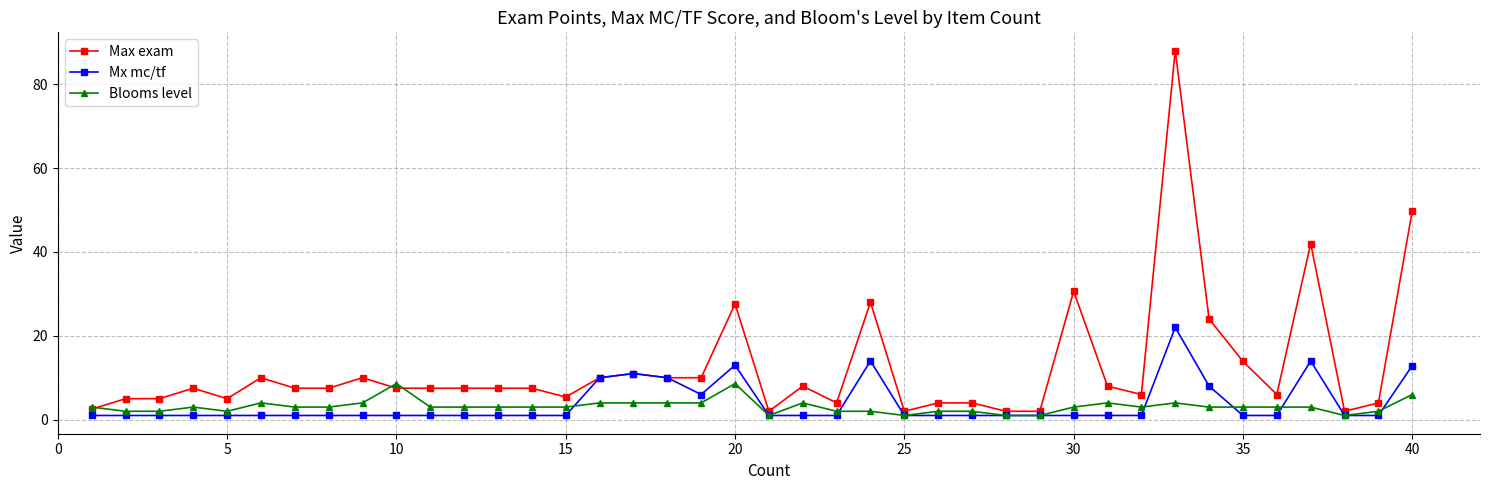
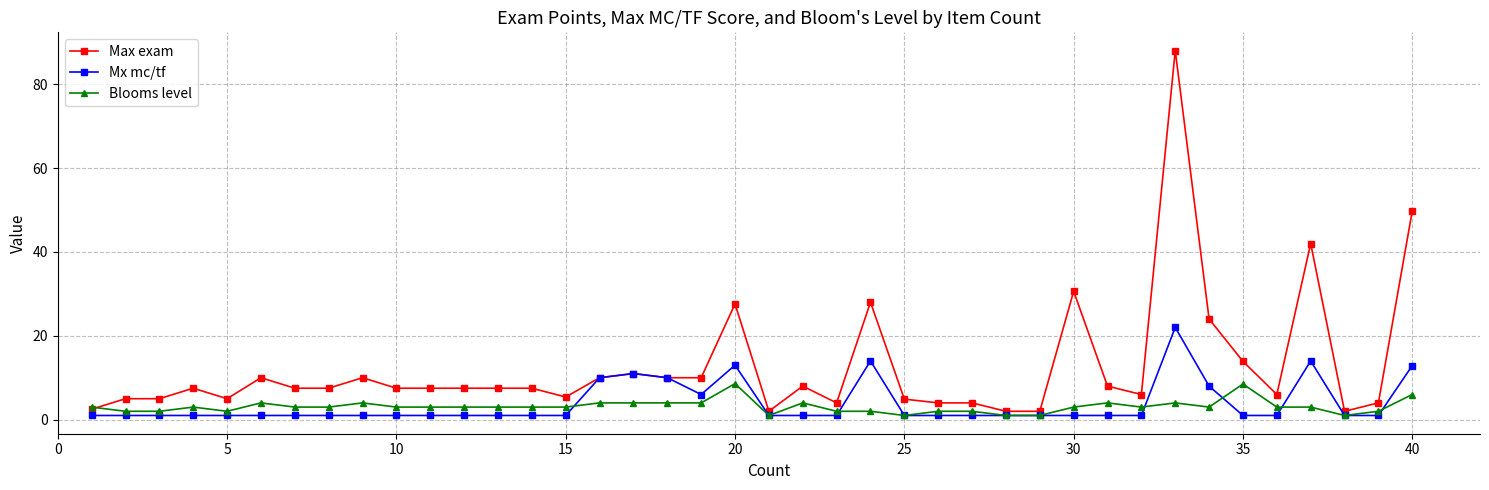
Blooms level, 10: 9 -> 3
Max exam, 25: 2 -> 5
Blooms level, 35: 3 -> 9
